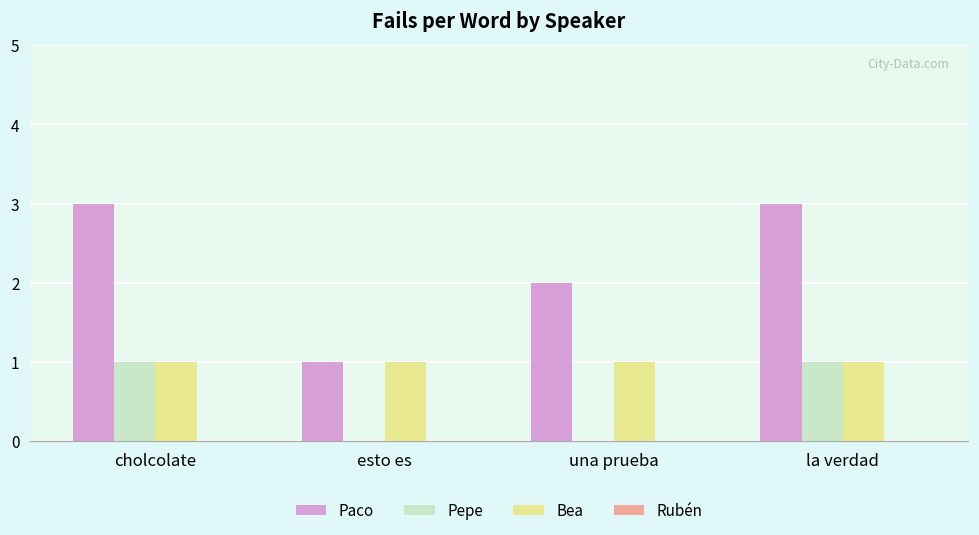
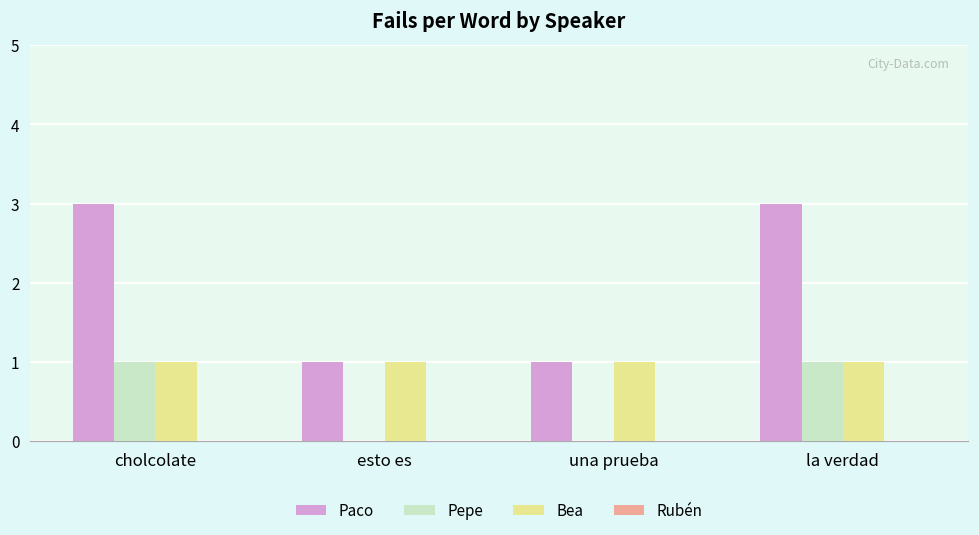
Paco, una prueba: 2 -> 1
